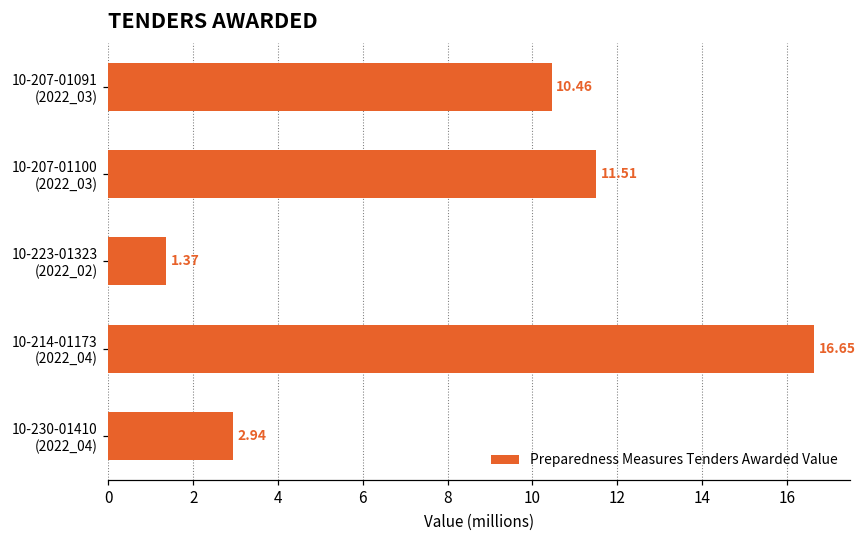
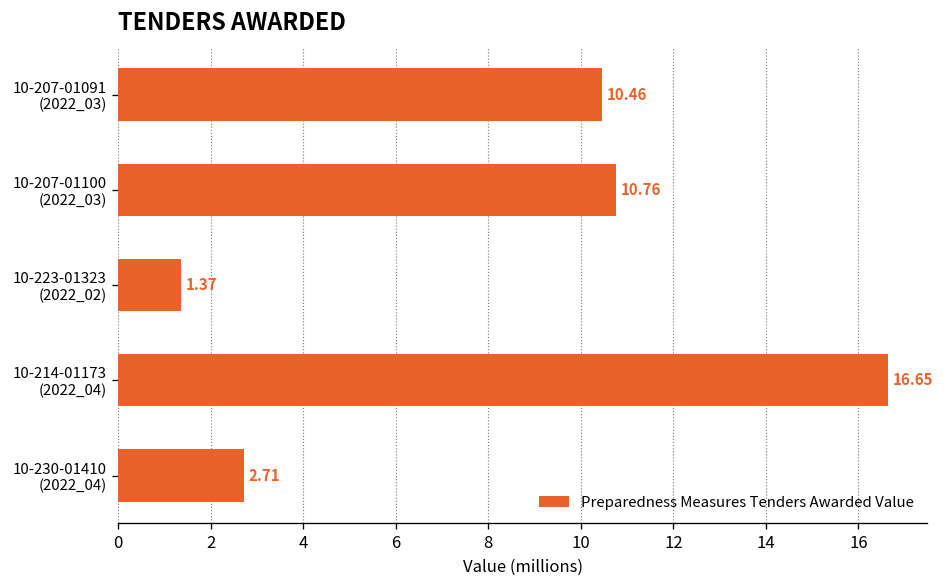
10-207-01100 (2022_03): 11.51 -> 10.76
10-230-01410 (2022_04): 2.94 -> 2.71
